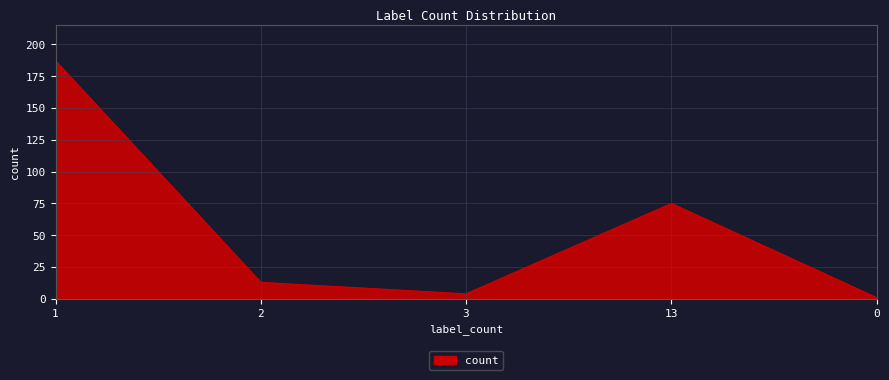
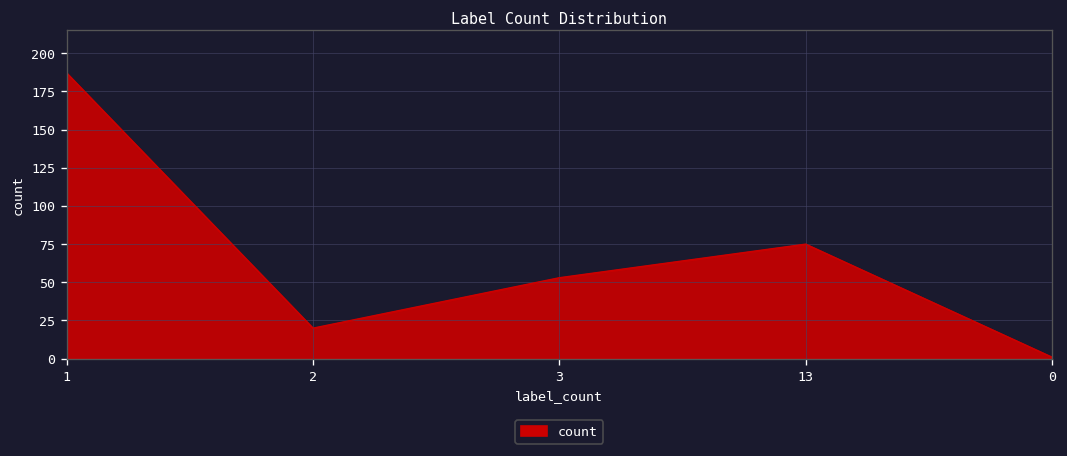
2: 13 -> 20
3: 4 -> 53
